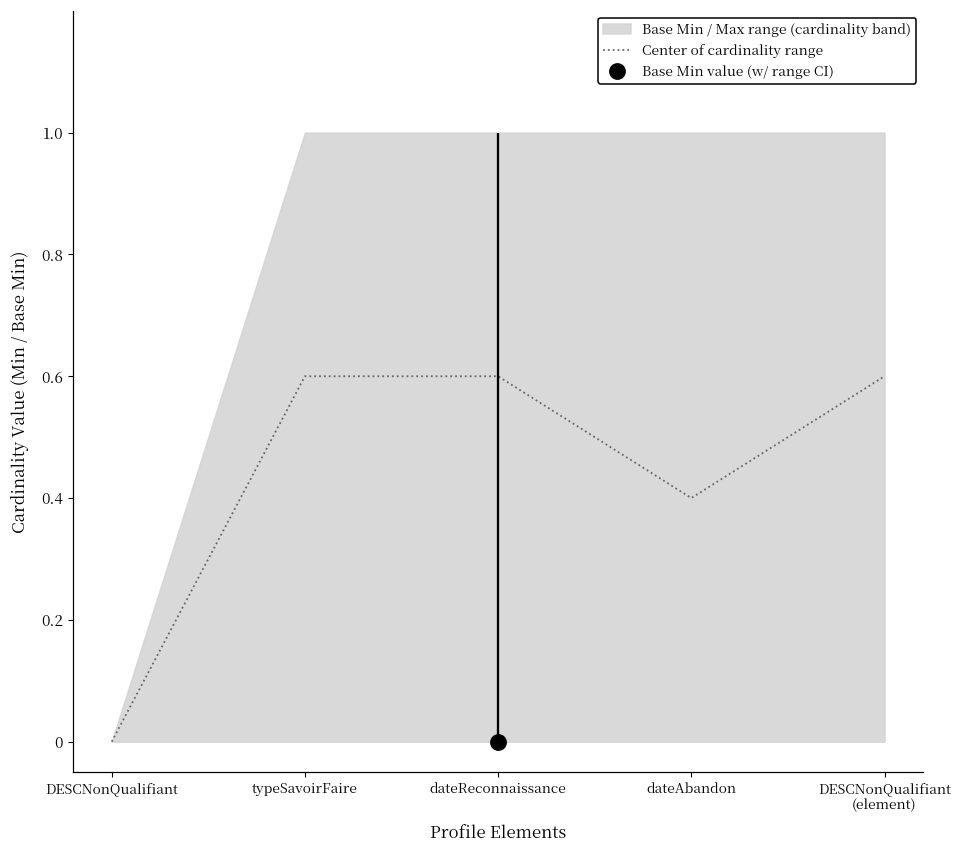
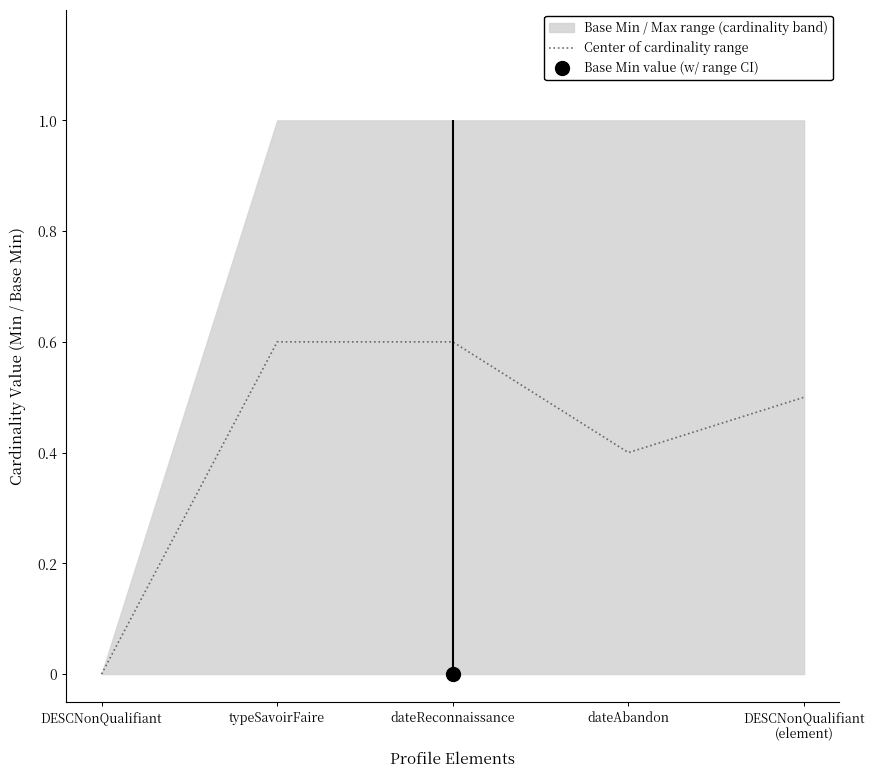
Center of cardinality range, DESCNonQualifiant (element): 0.6 -> 0.5
